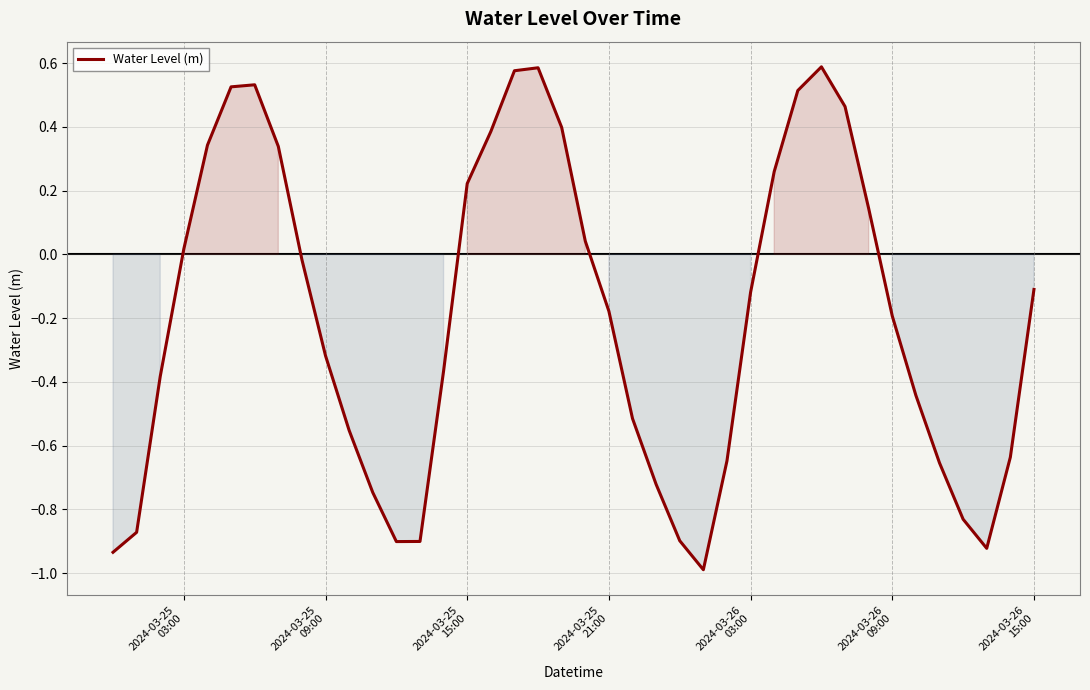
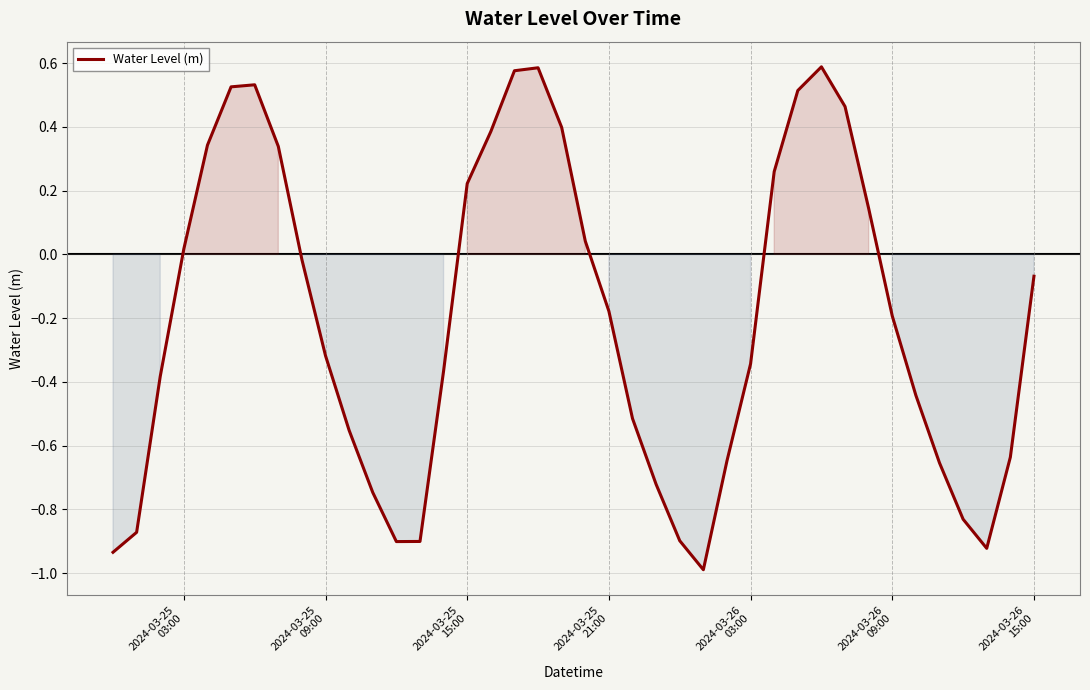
2024-03-26 03:00: -0.12 -> -0.34
2024-03-26 15:00: -0.11 -> -0.07
